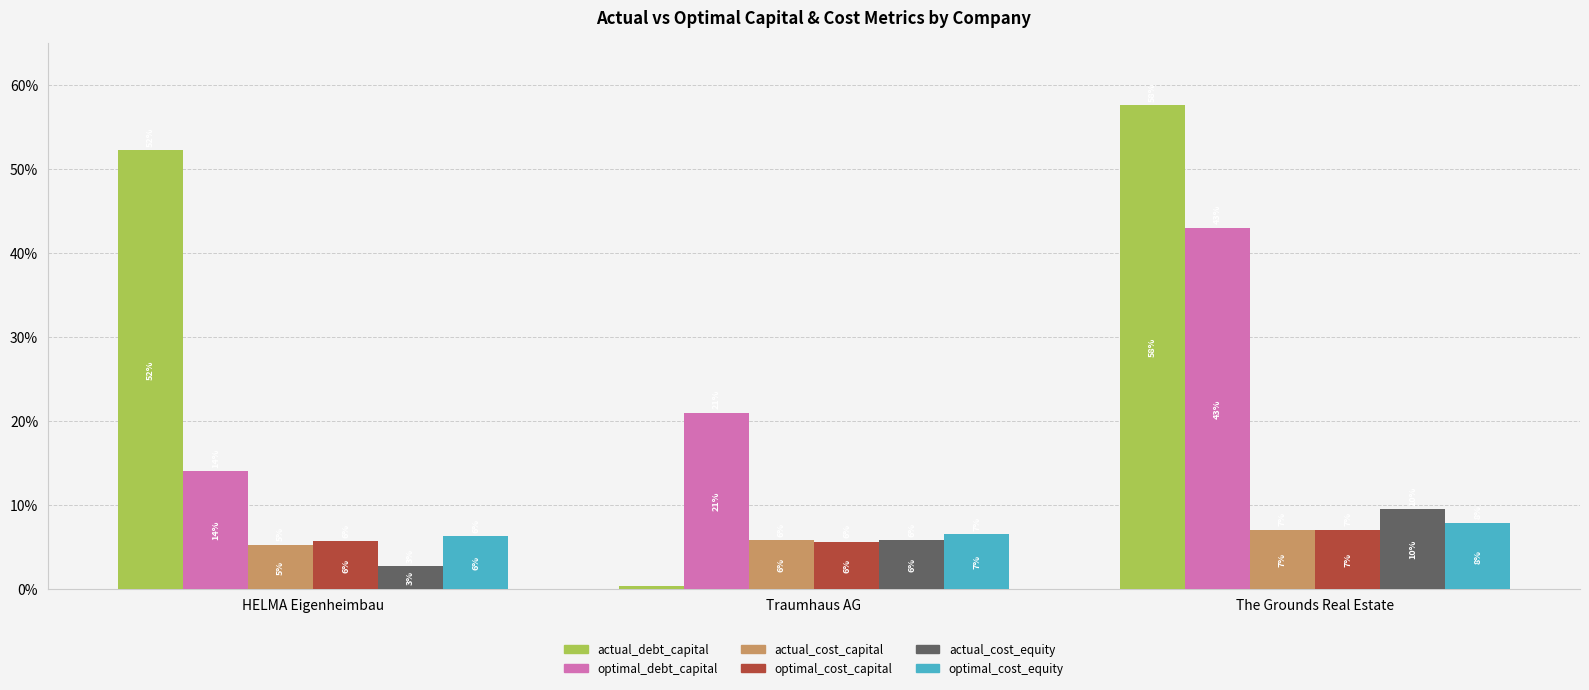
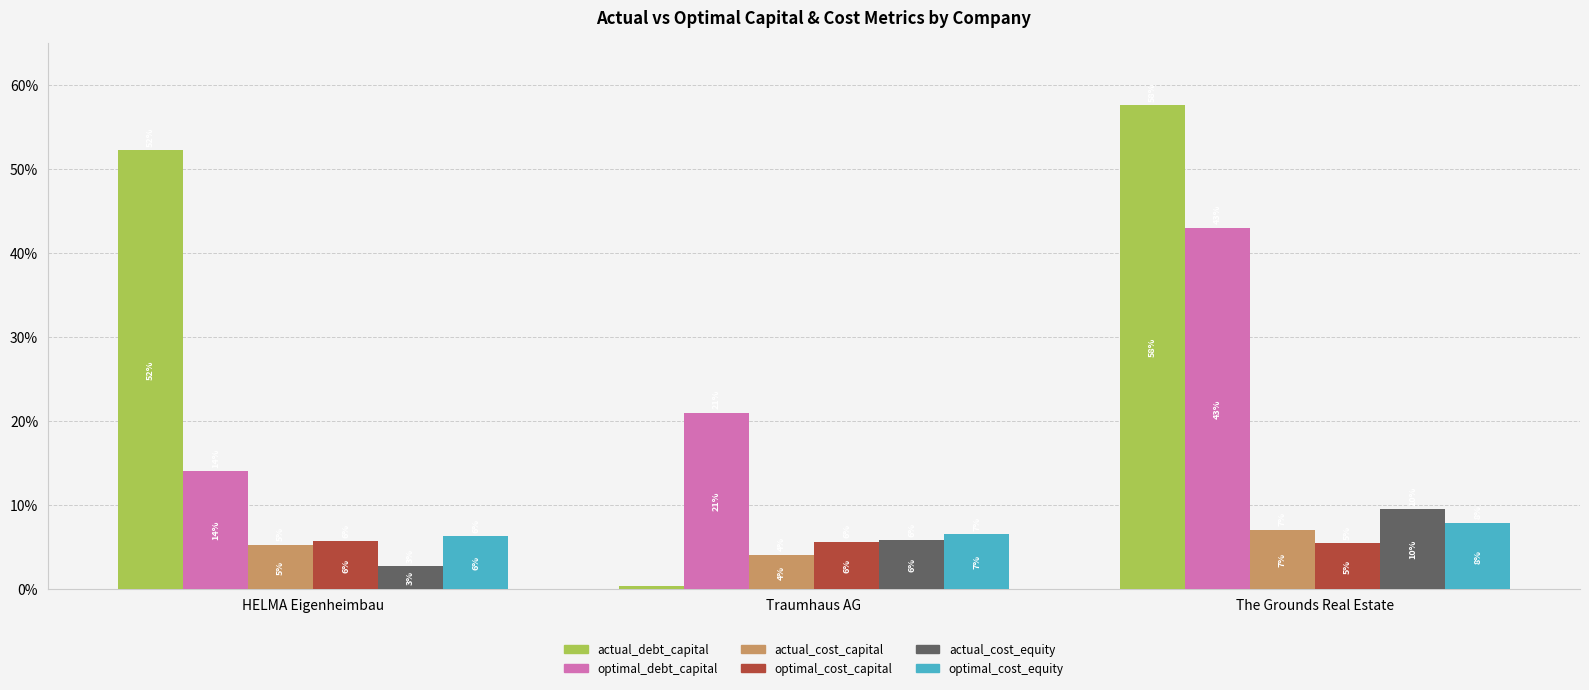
actual_cost_capital, Traumhaus AG: 6% -> 4%
optimal_cost_capital, The Grounds Real Estate: 7% -> 5%
